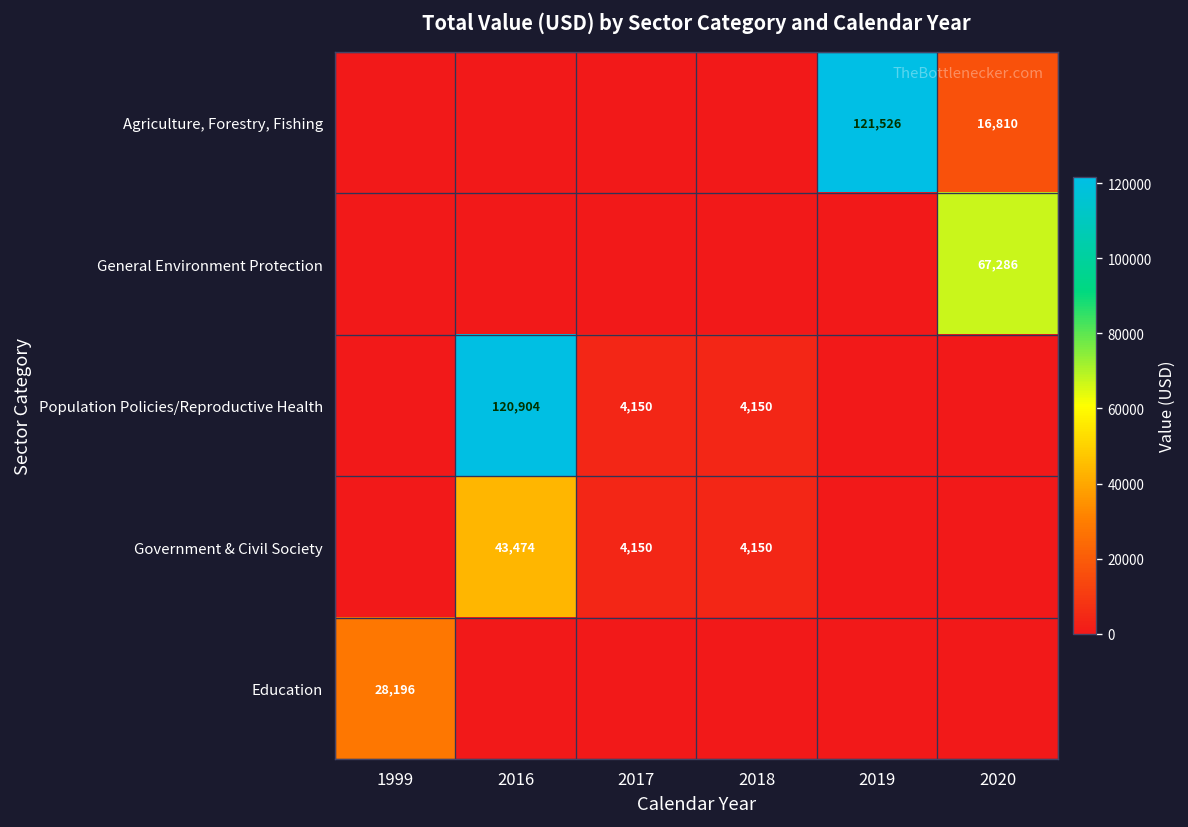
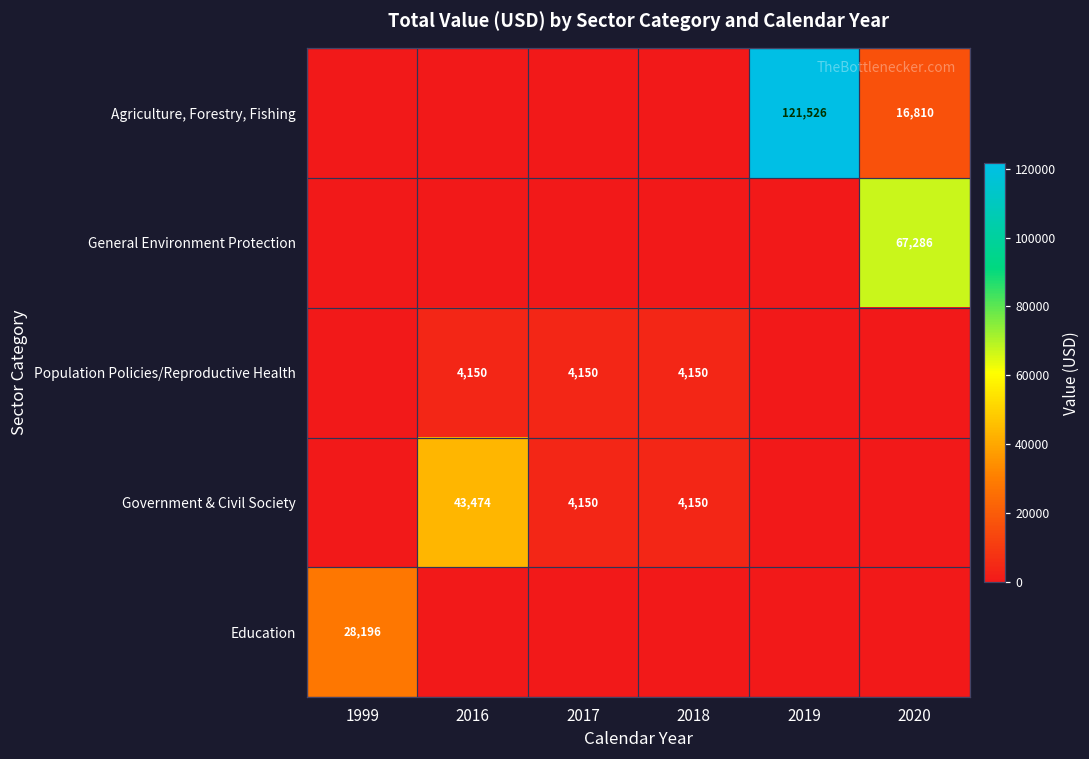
Population Policies/Reproductive Health, 2016: 120,904 -> 4,150
